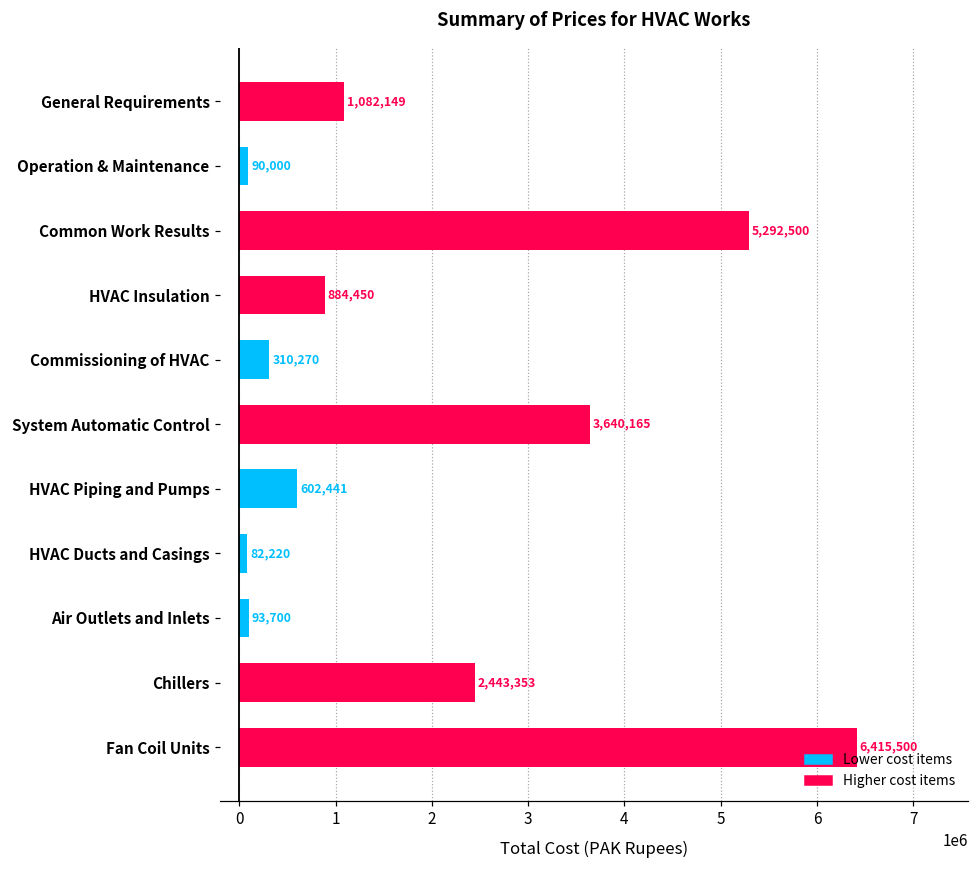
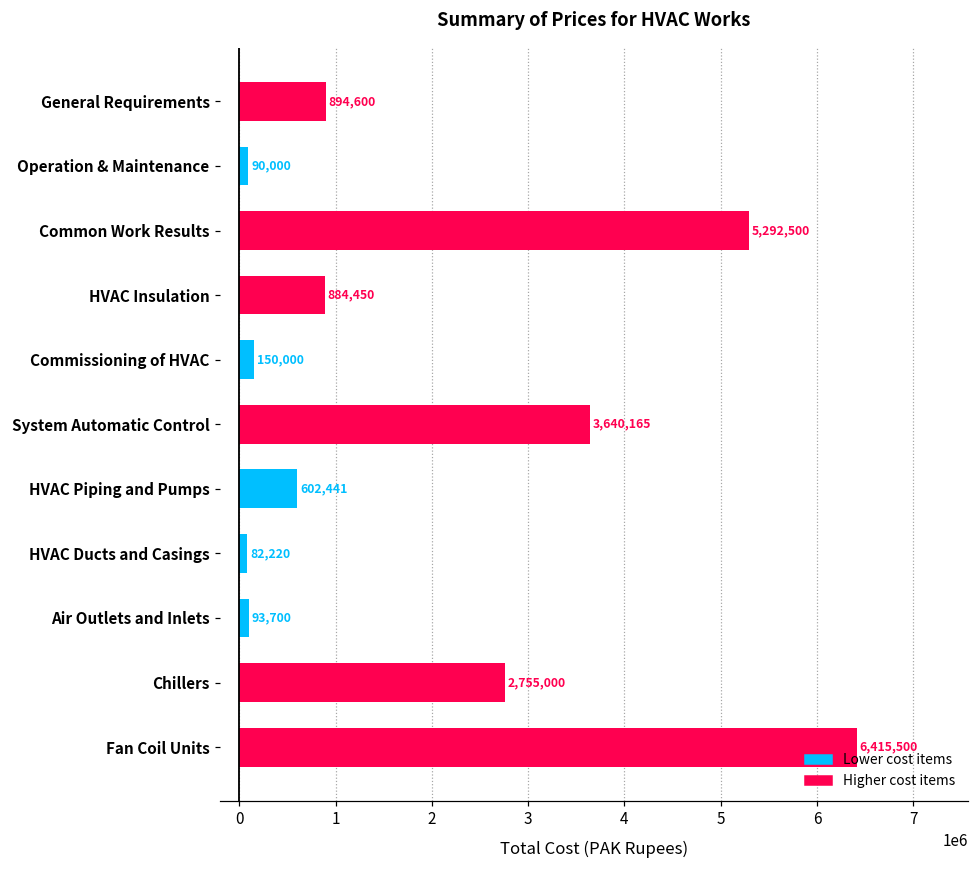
General Requirements: 1,082,149 -> 894,600
Commissioning of HVAC: 310,270 -> 150,000
Chillers: 2,443,353 -> 2,755,000
